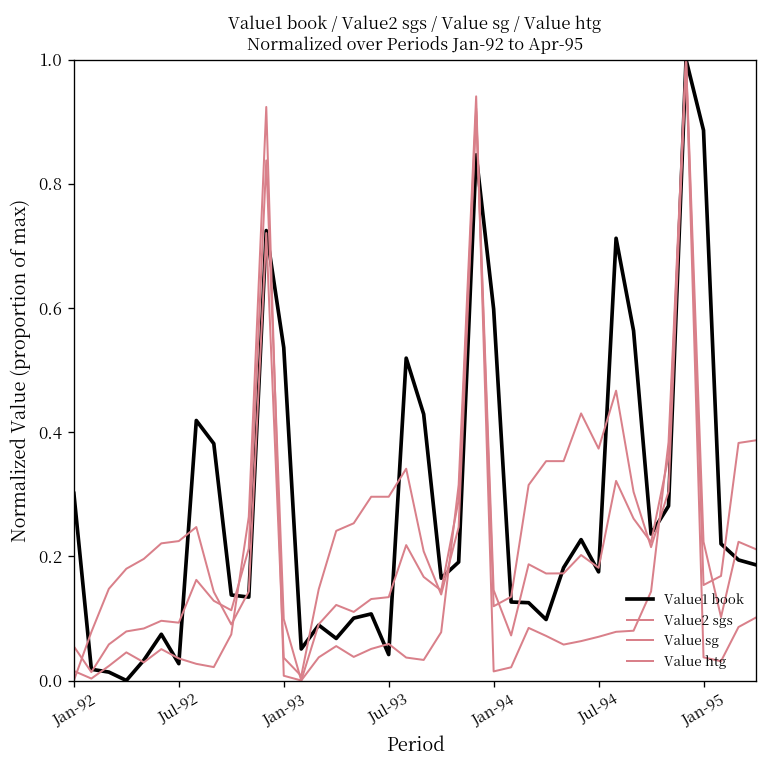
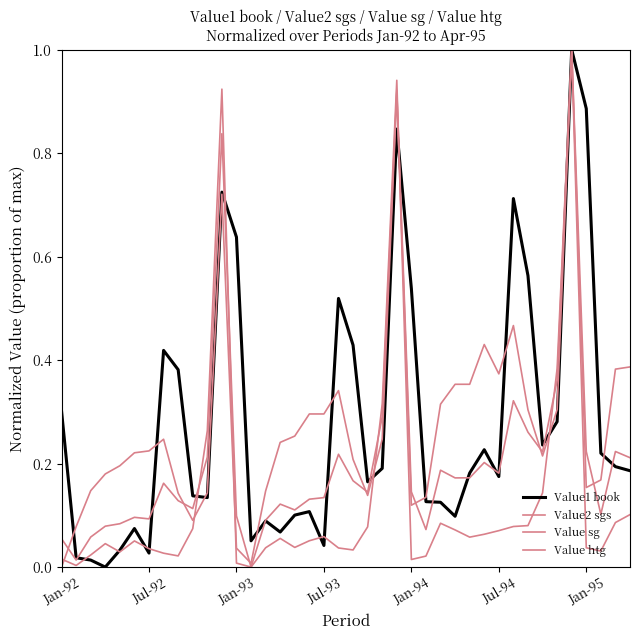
Value1 book, Jan-93: 0.54 -> 0.64
Value1 book, Jan-94: 0.60 -> 0.54
